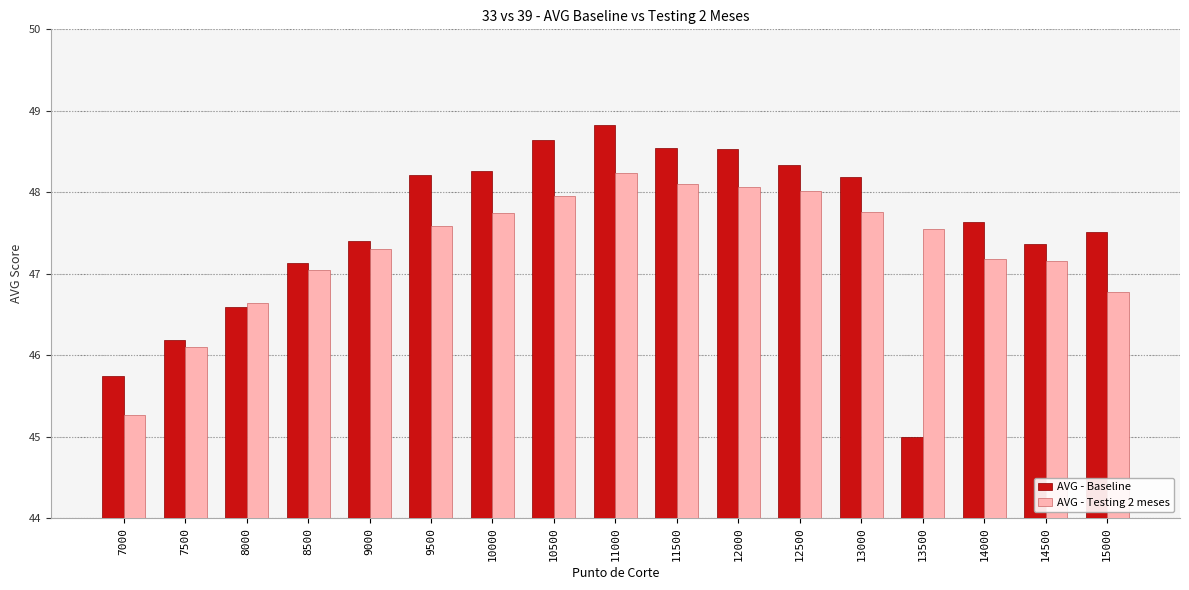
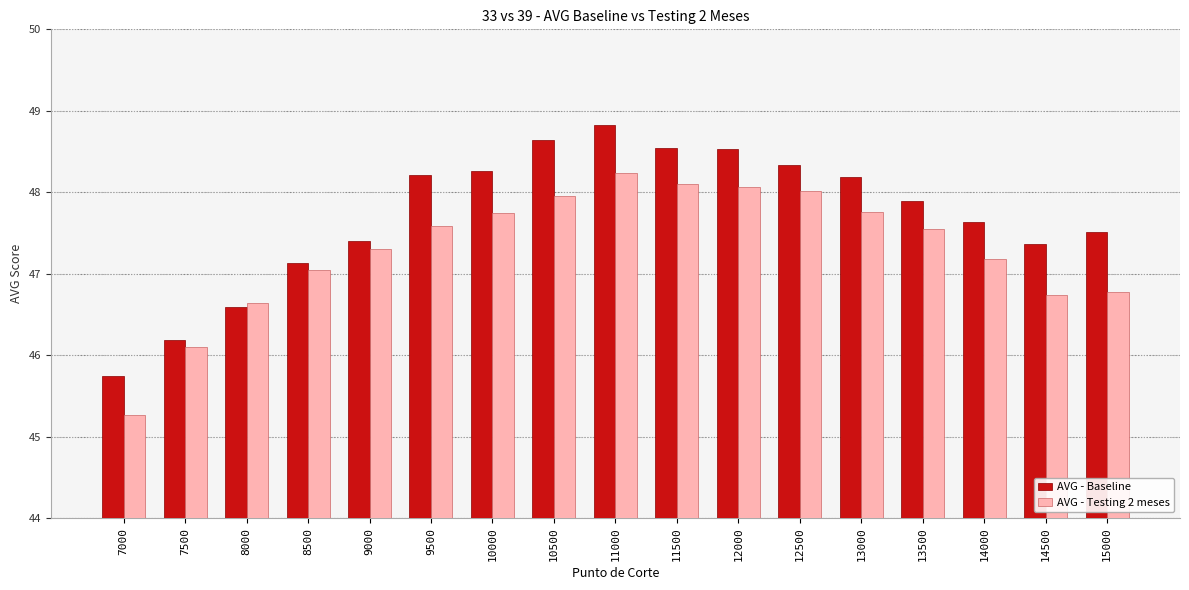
AVG - Baseline, 13500: 45.0 -> 47.9
AVG - Testing 2 meses, 14500: 47.2 -> 46.7
